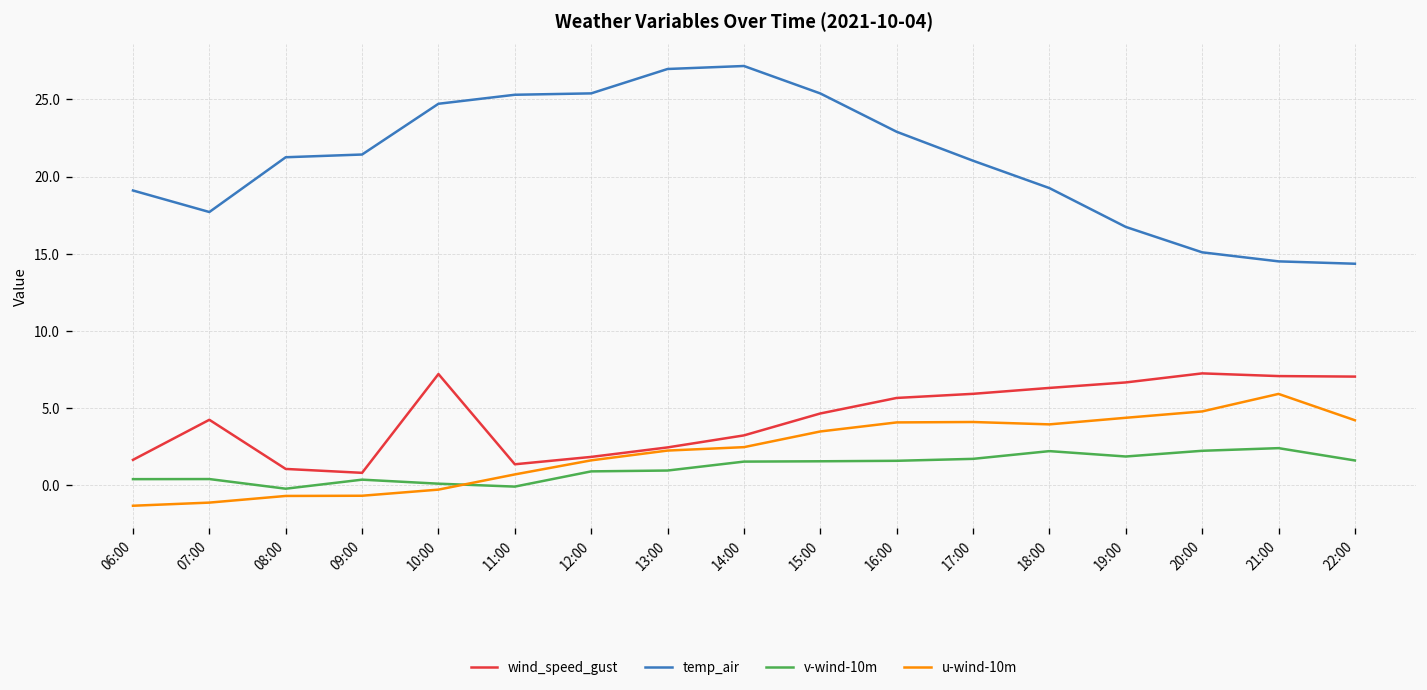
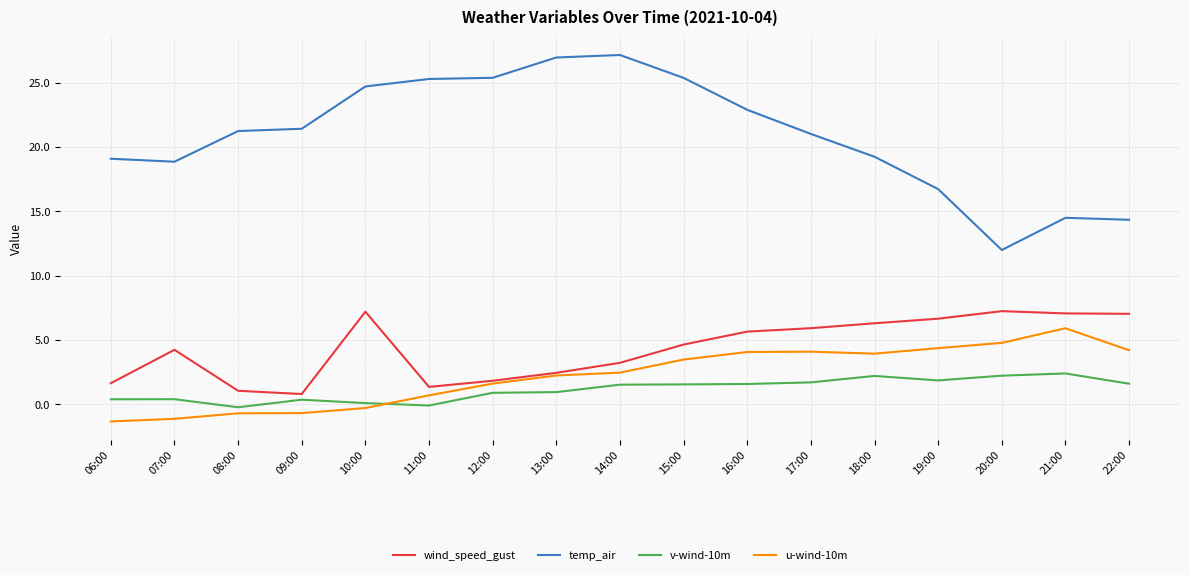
temp_air, 07:00: 17.7 -> 18.9
temp_air, 20:00: 15.1 -> 12.0
